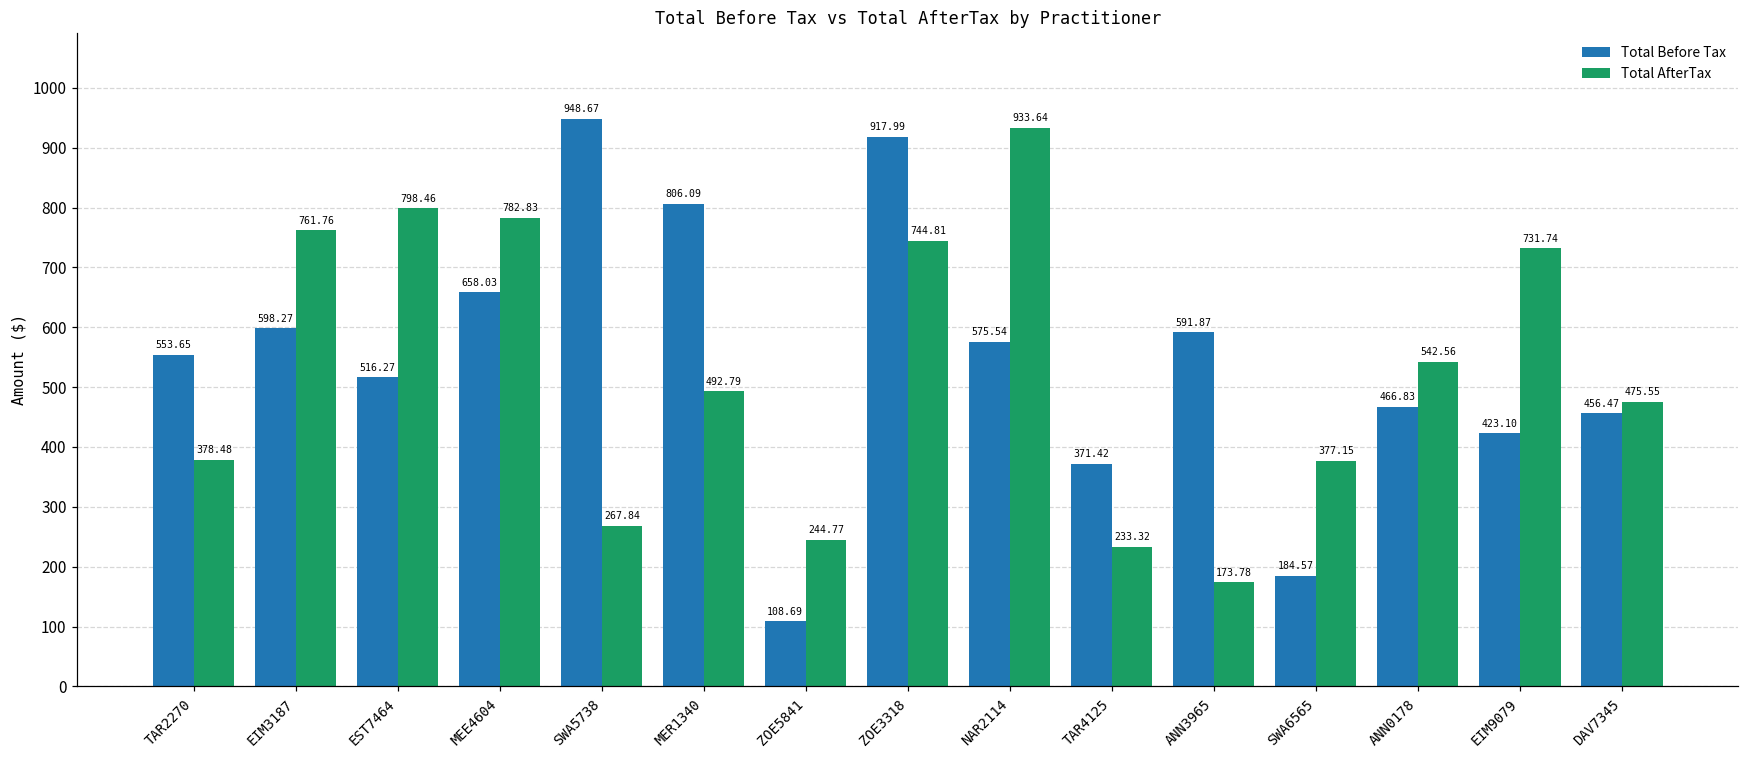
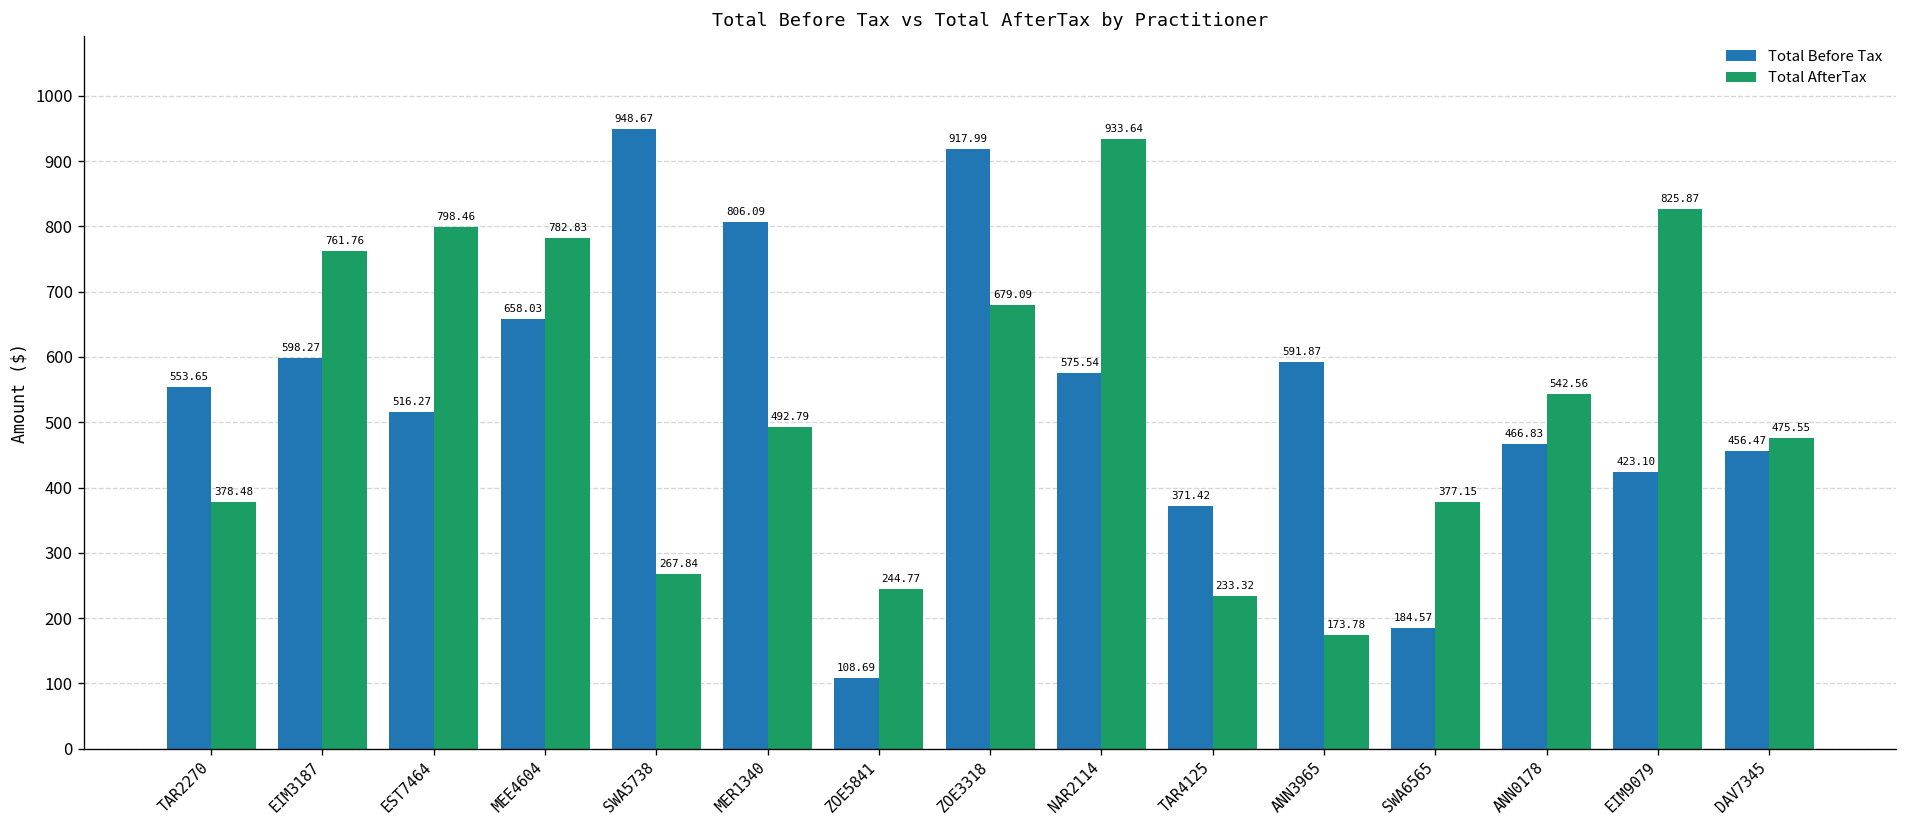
Total AfterTax, ZOE3318: 744.81 -> 679.09
Total AfterTax, EIM9079: 731.74 -> 825.87
